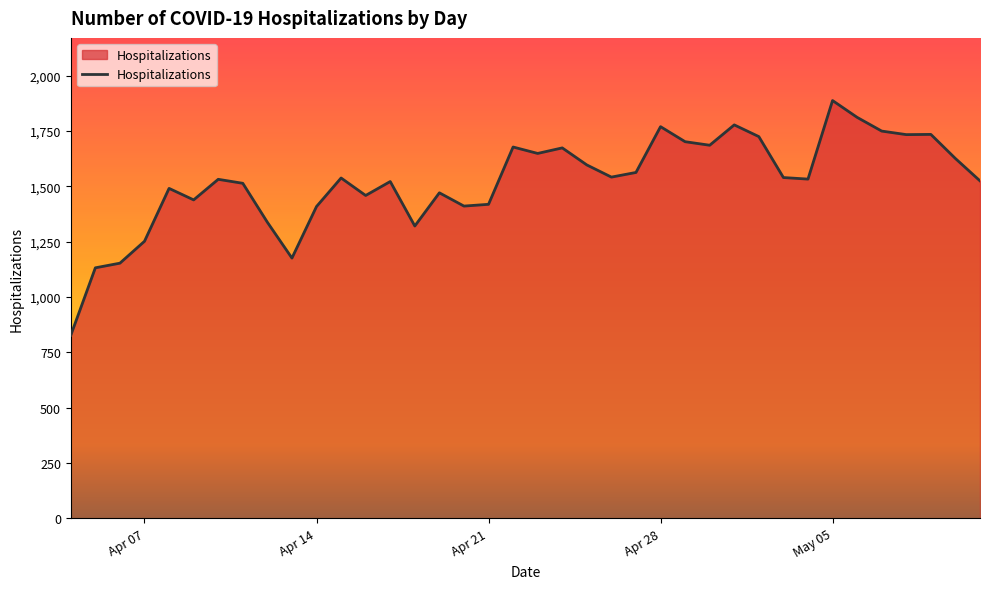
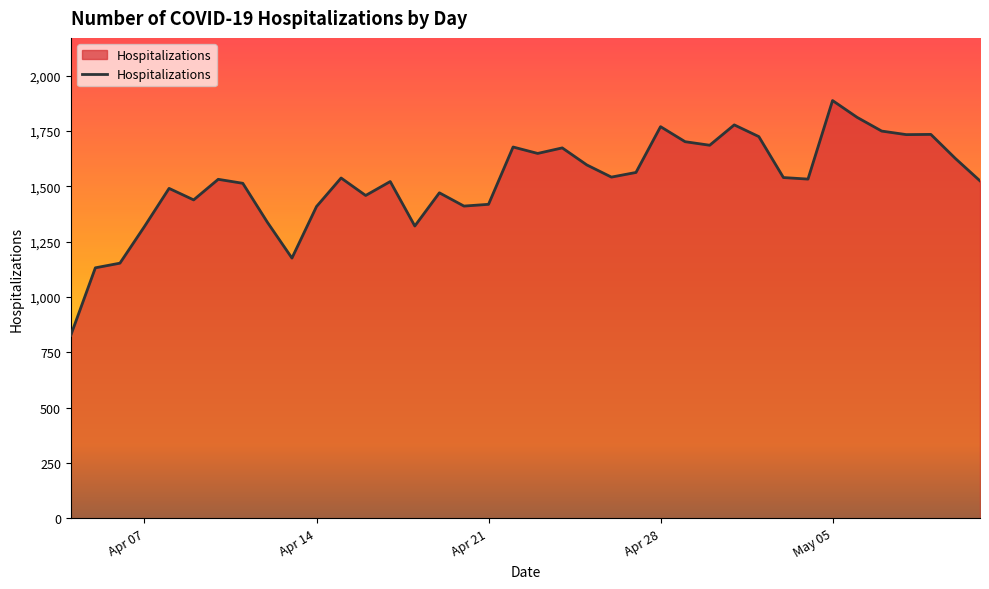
Apr 07: 1,250 -> 1,320
